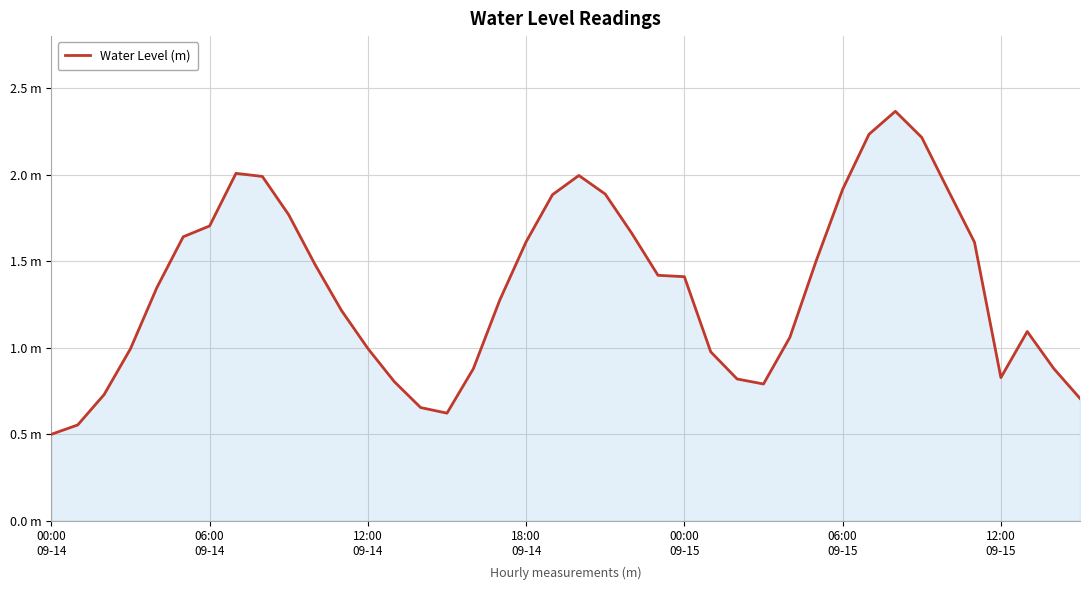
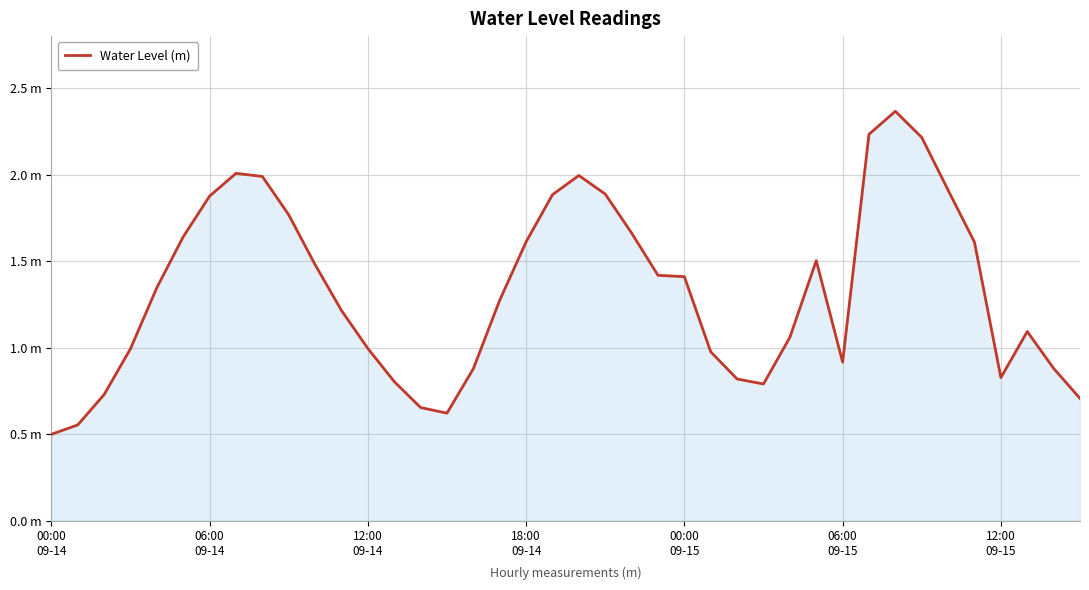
06:00 09-14: 1.70 m -> 1.88 m
06:00 09-15: 1.91 m -> 0.92 m
